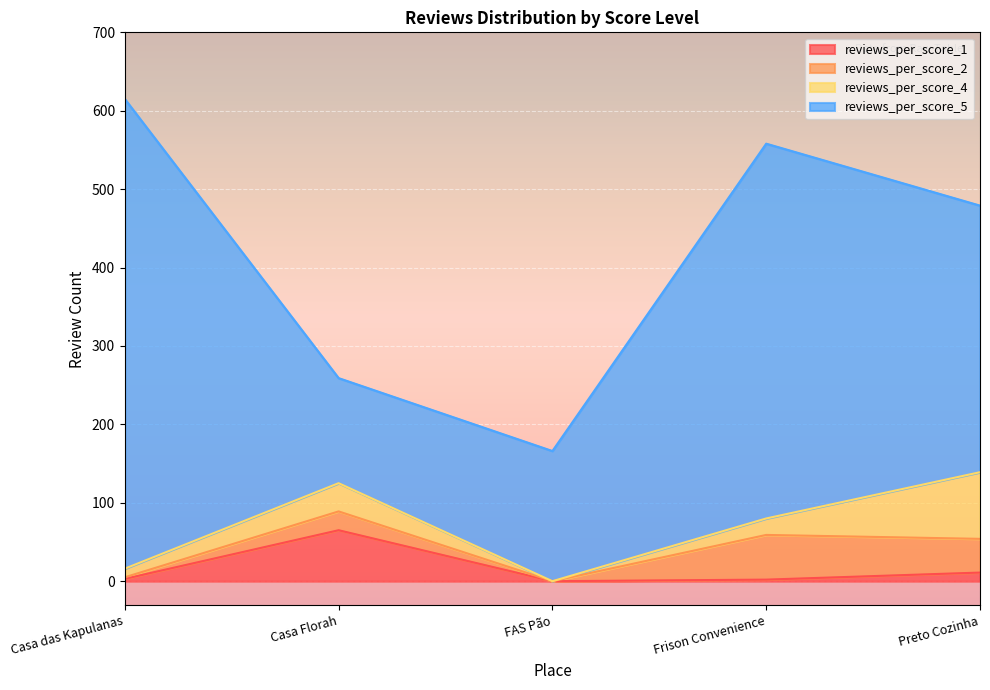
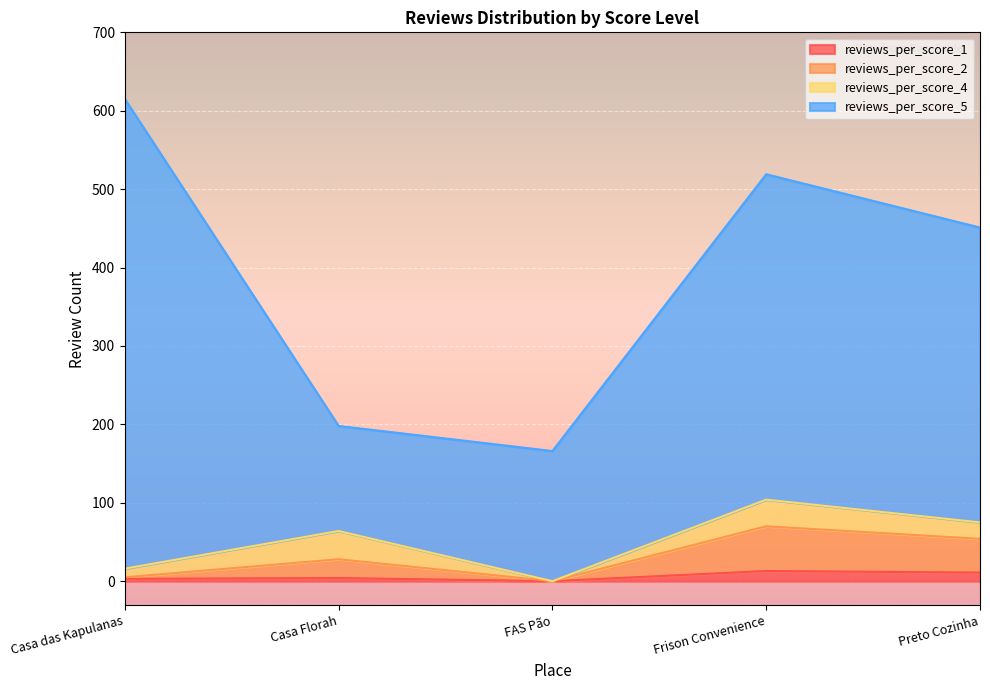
reviews_per_score_1, Casa Florah: 70 -> 0
reviews_per_score_1, Frison Convenience: 0 -> 10
reviews_per_score_4, Frison Convenience: 20 -> 30
reviews_per_score_5, Frison Convenience: 480 -> 420
reviews_per_score_4, Preto Cozinha: 90 -> 20
reviews_per_score_5, Preto Cozinha: 340 -> 380
